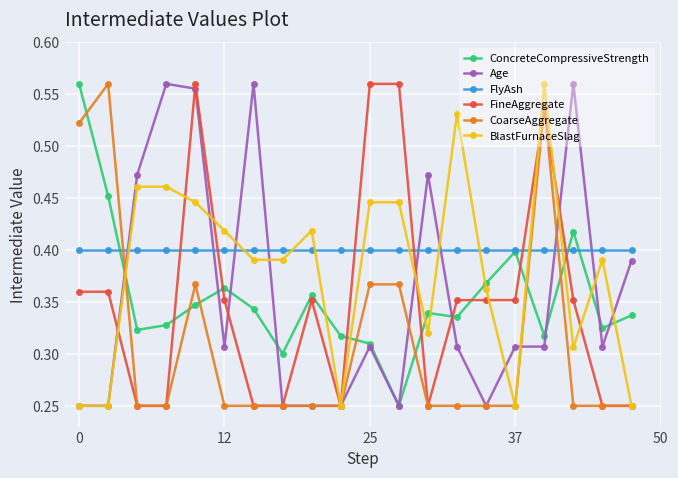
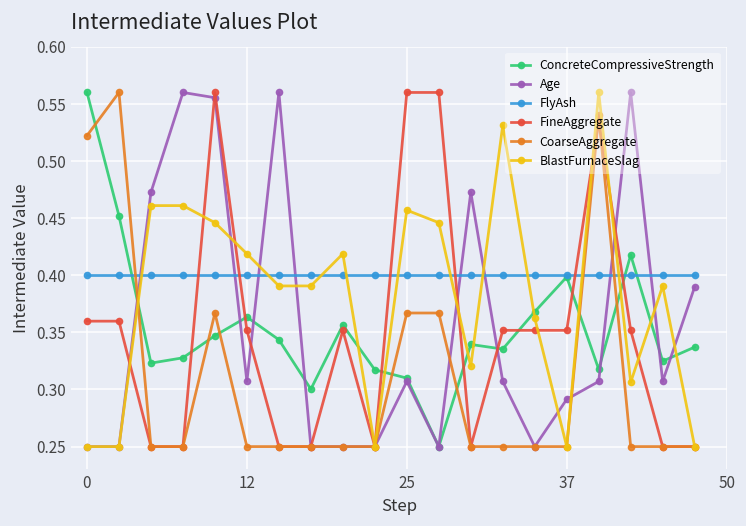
BlastFurnaceSlag, 25: 0.446 -> 0.457
Age, 37: 0.307 -> 0.291
